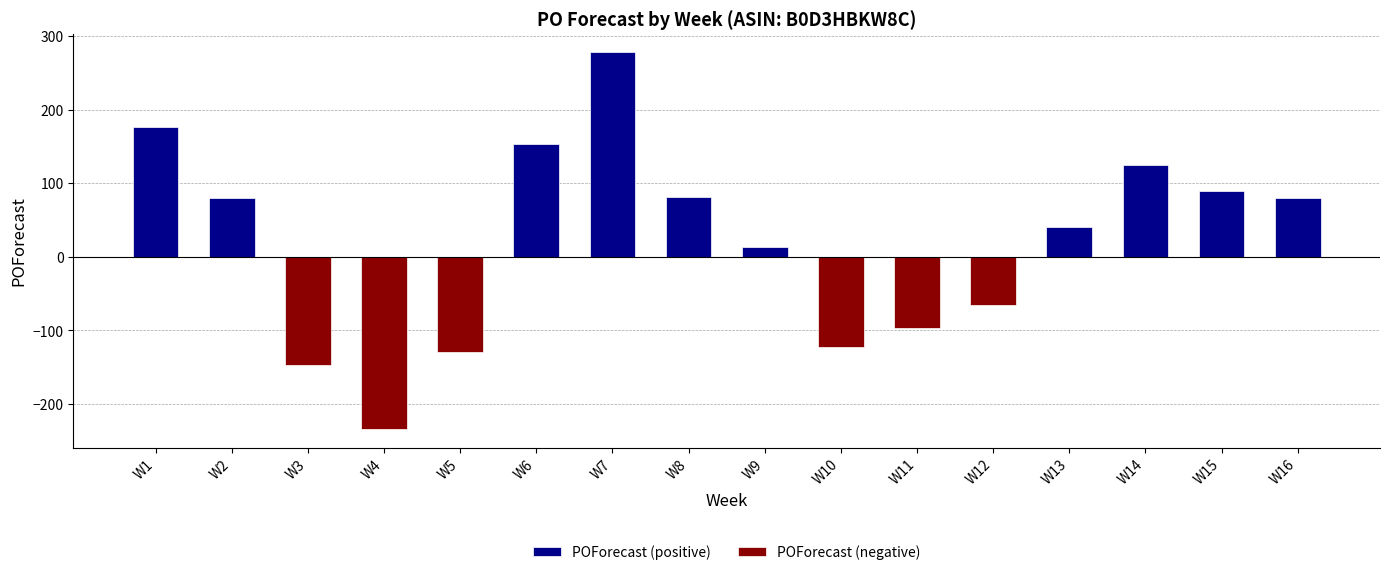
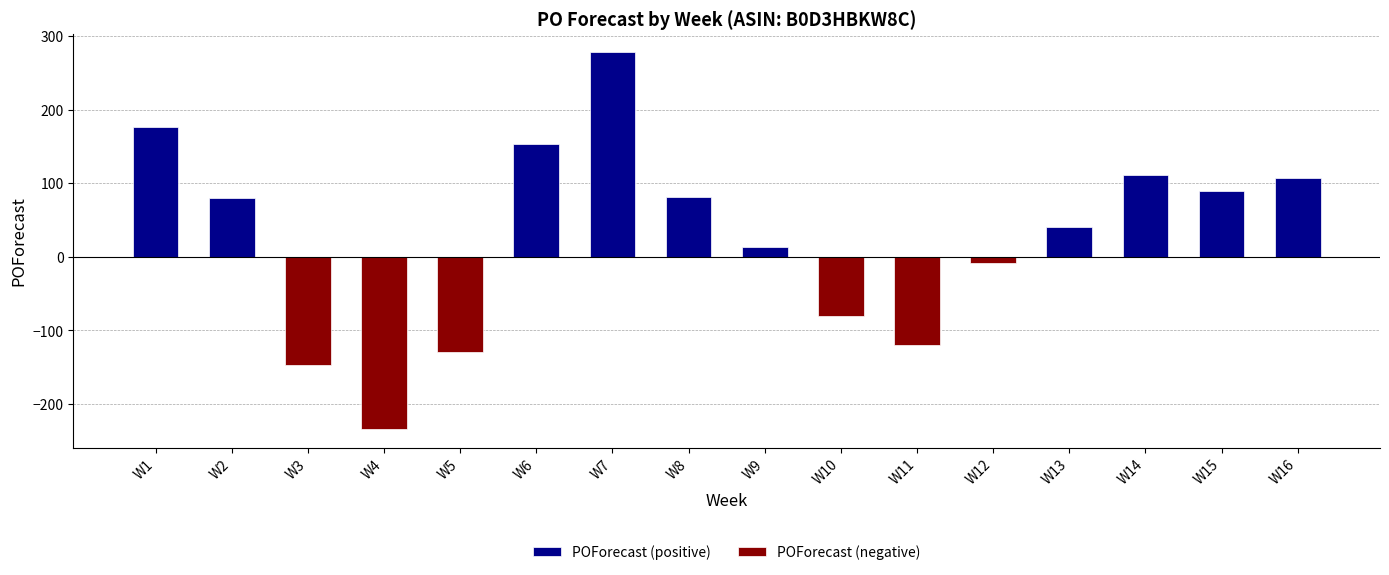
POForecast (negative), W10: -120 -> -80
POForecast (negative), W11: -100 -> -120
POForecast (negative), W12: -70 -> -10
POForecast (positive), W14: 130 -> 110
POForecast (positive), W16: 80 -> 110
